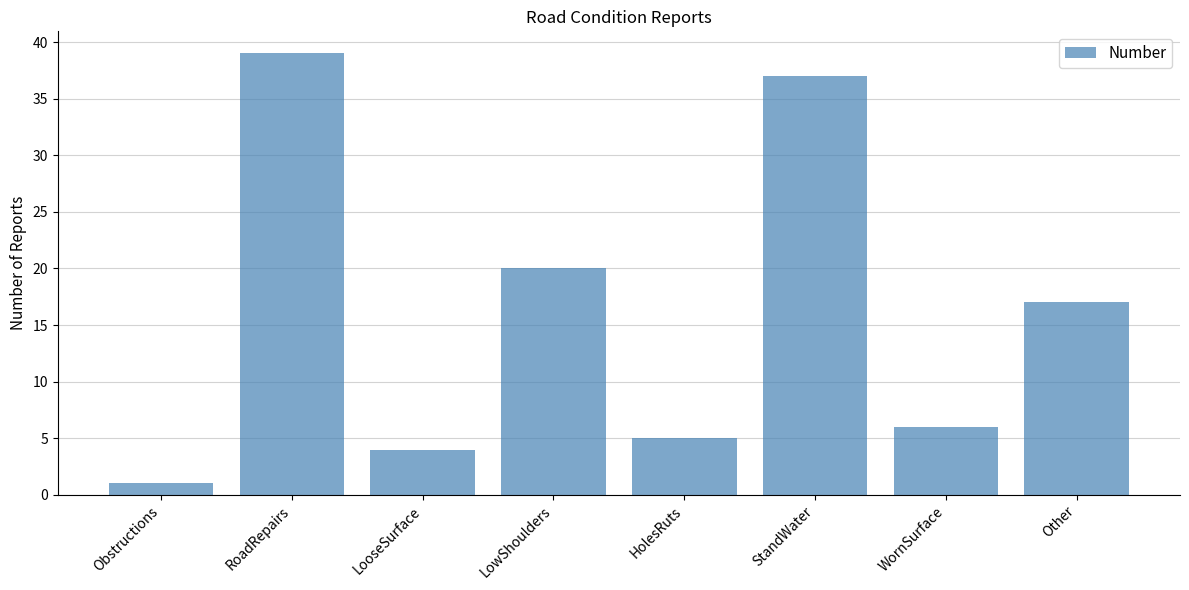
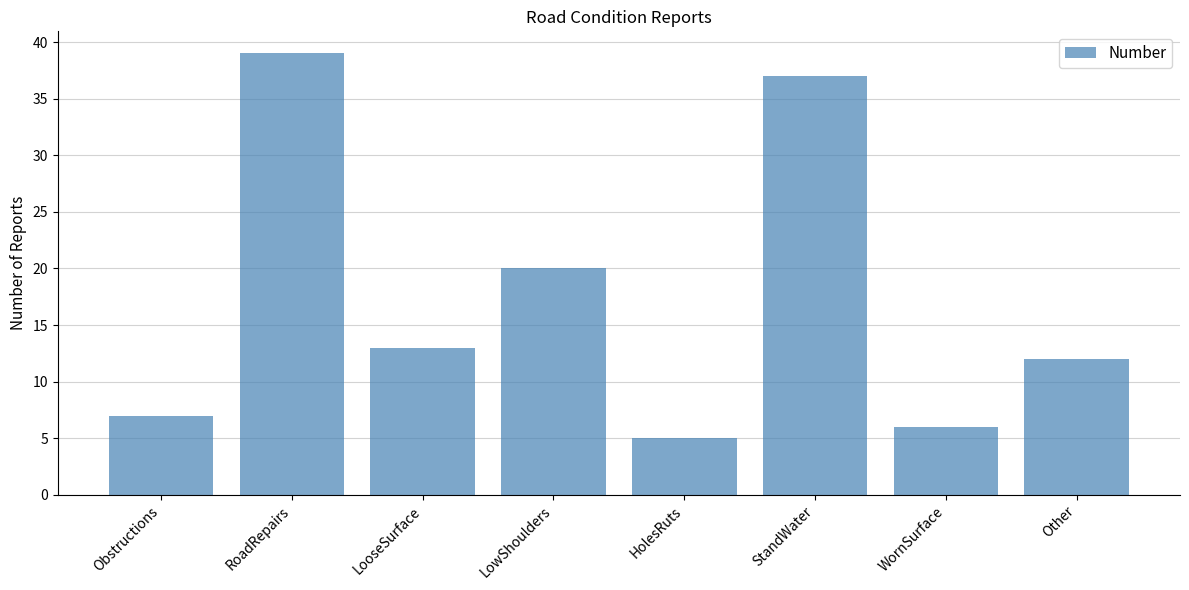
Obstructions: 1 -> 7
LooseSurface: 4 -> 13
Other: 17 -> 12
